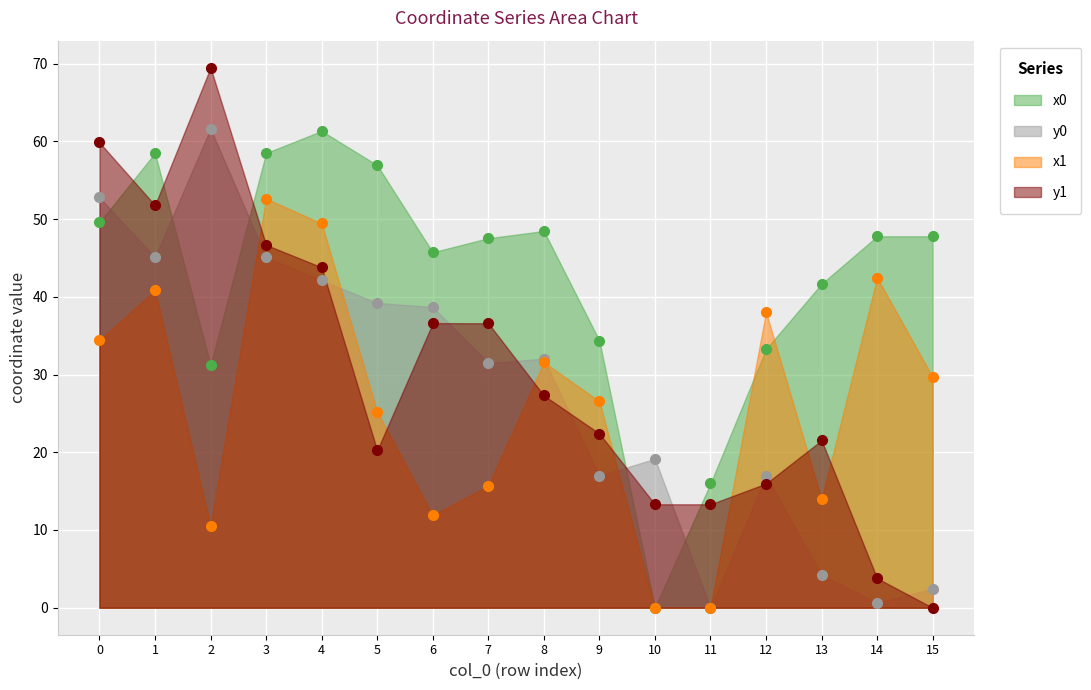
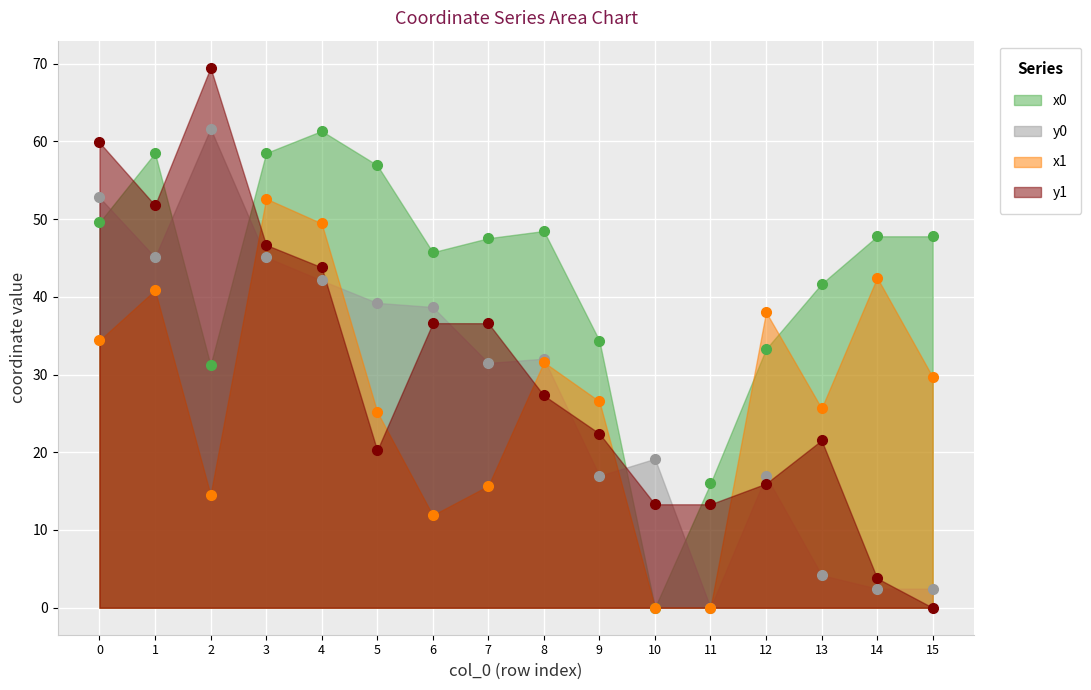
x1, 2: 11 -> 15
x1, 13: 14 -> 26
y0, 14: 1 -> 2
